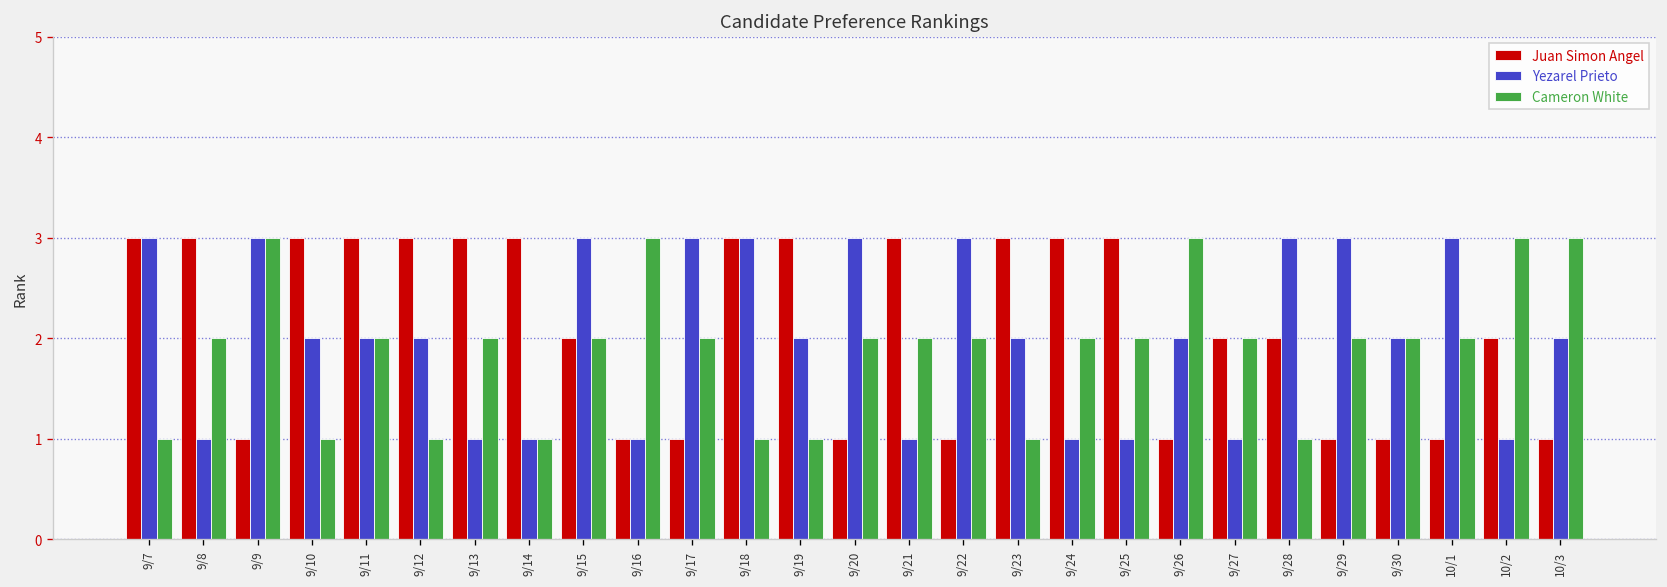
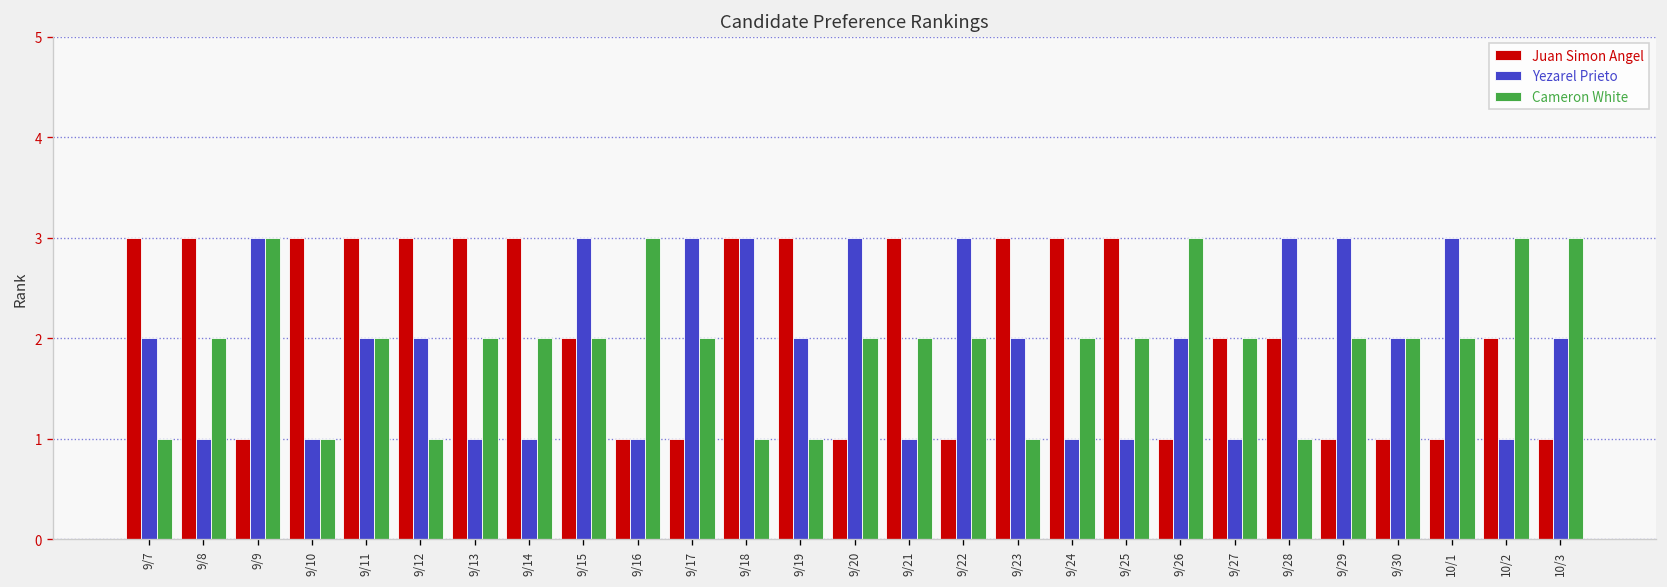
Yezarel Prieto, 9/7: 3 -> 2
Yezarel Prieto, 9/10: 2 -> 1
Cameron White, 9/14: 1 -> 2
